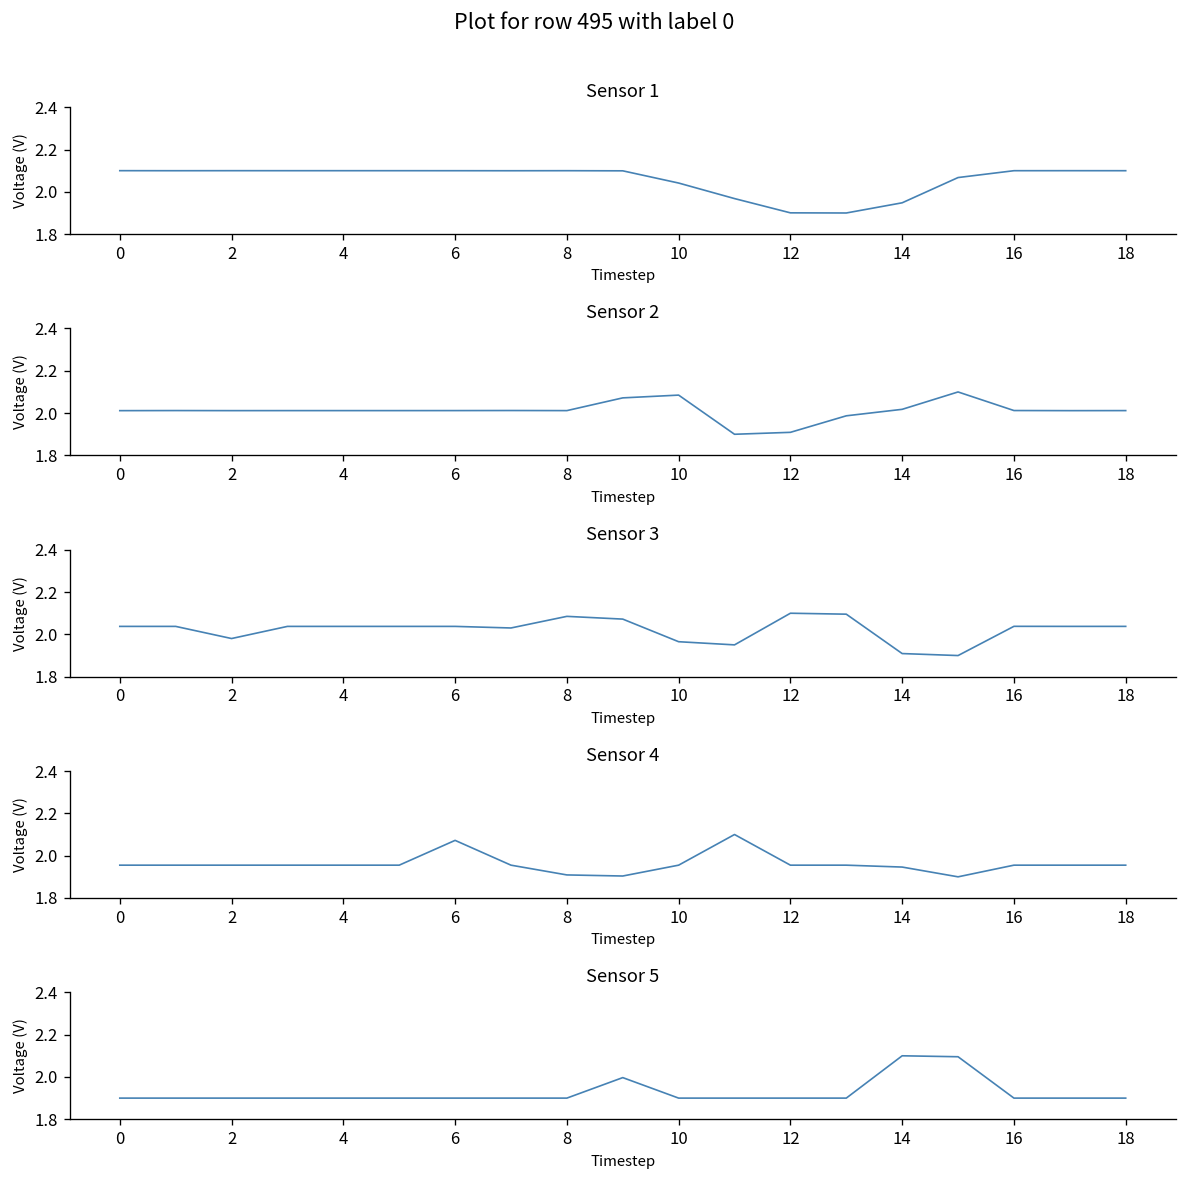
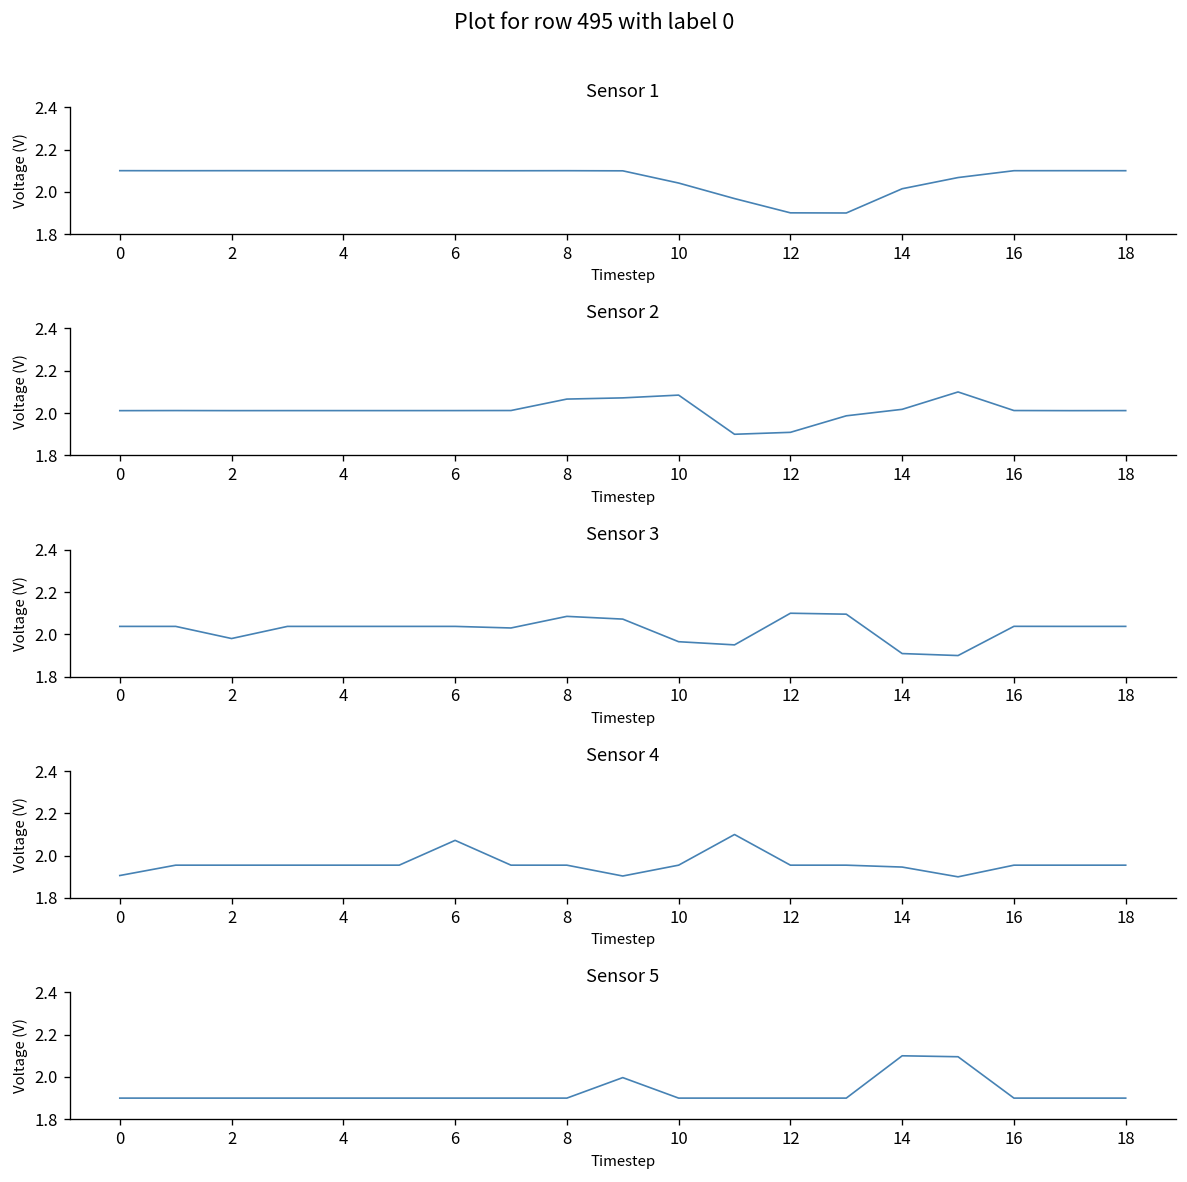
Sensor 1, 14: 1.95 -> 2.01
Sensor 2, 8: 2.01 -> 2.07
Sensor 4, 0: 1.96 -> 1.91
Sensor 4, 8: 1.91 -> 1.96
